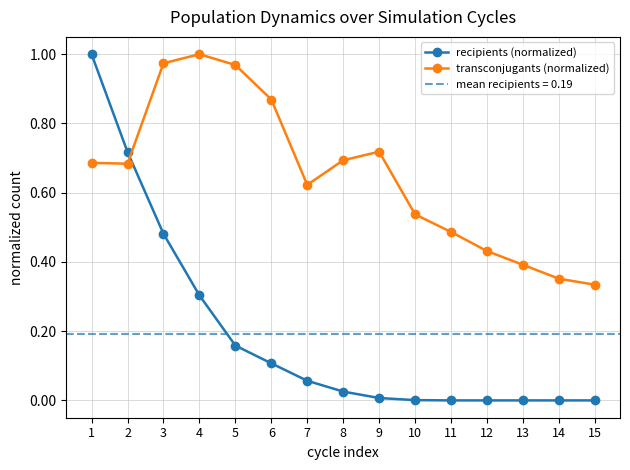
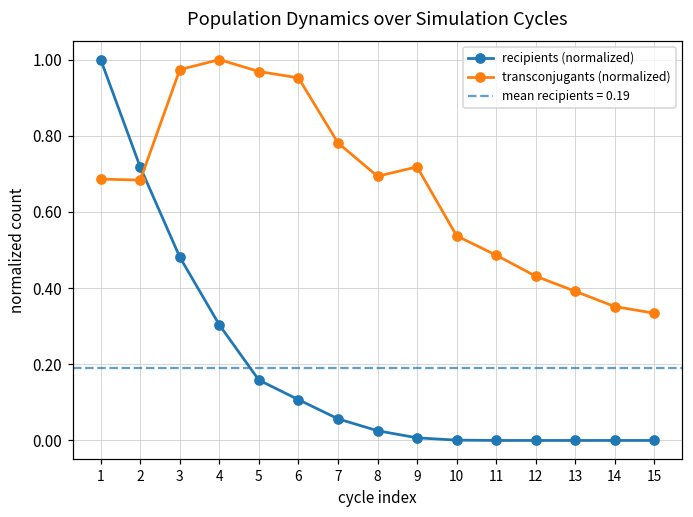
transconjugants (normalized), 6: 0.87 -> 0.95
transconjugants (normalized), 7: 0.62 -> 0.78
